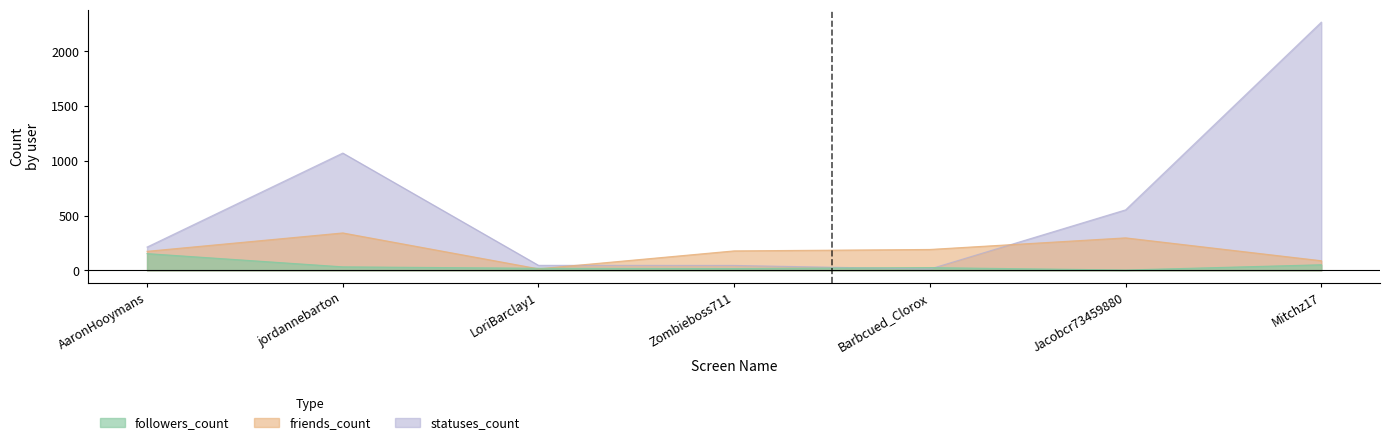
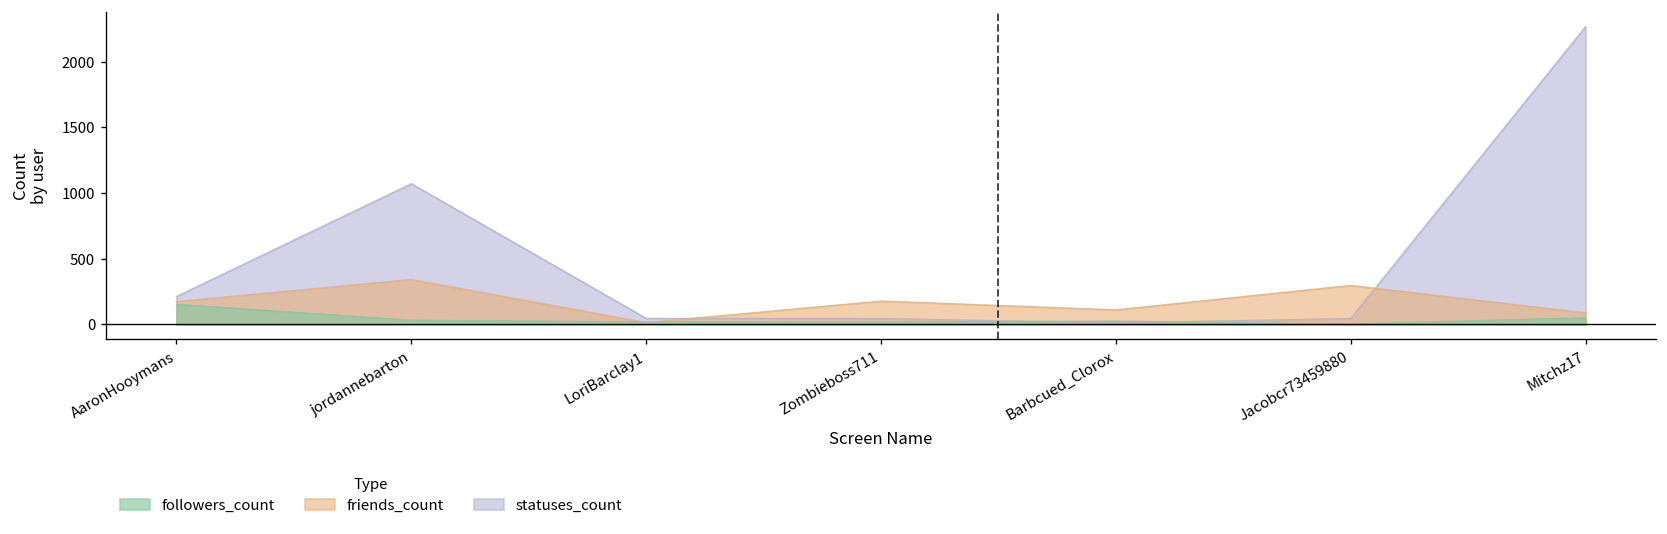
friends_count, Barbcued_Clorox: 190 -> 110
statuses_count, Jacobcr73459880: 550 -> 50
